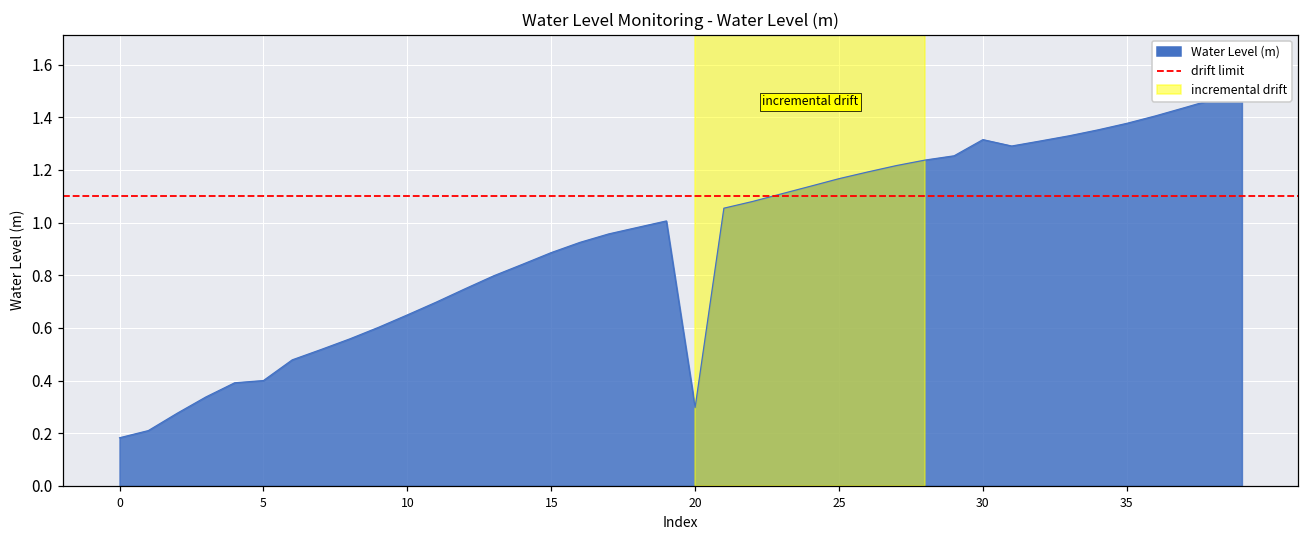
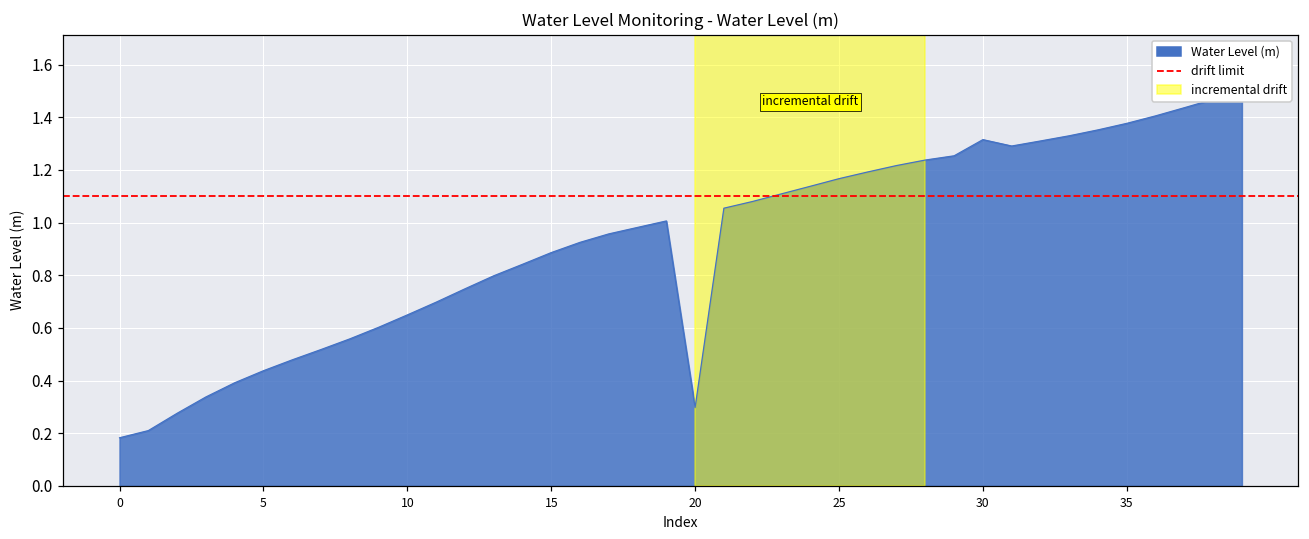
5: 0.40 -> 0.44
